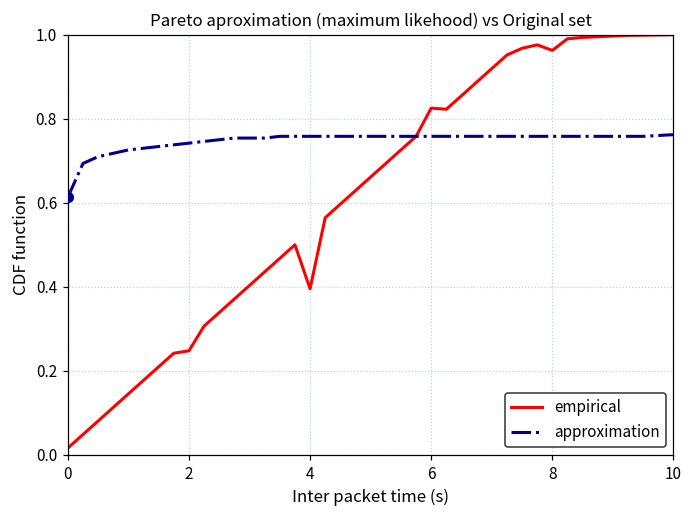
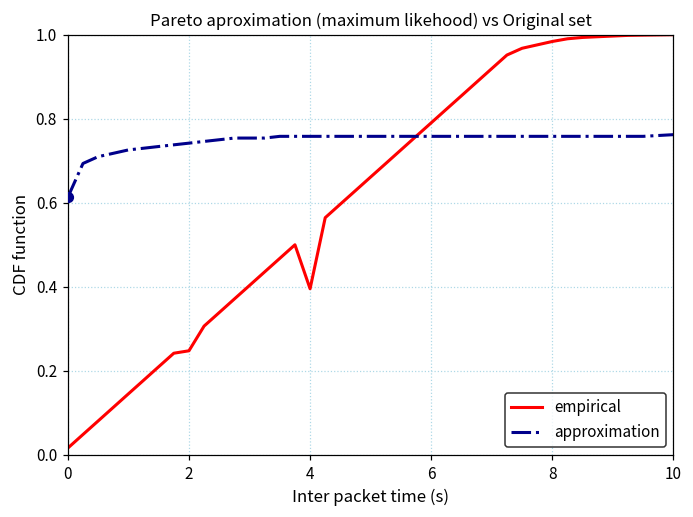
empirical, 6: 0.83 -> 0.79
empirical, 8: 0.96 -> 0.98
